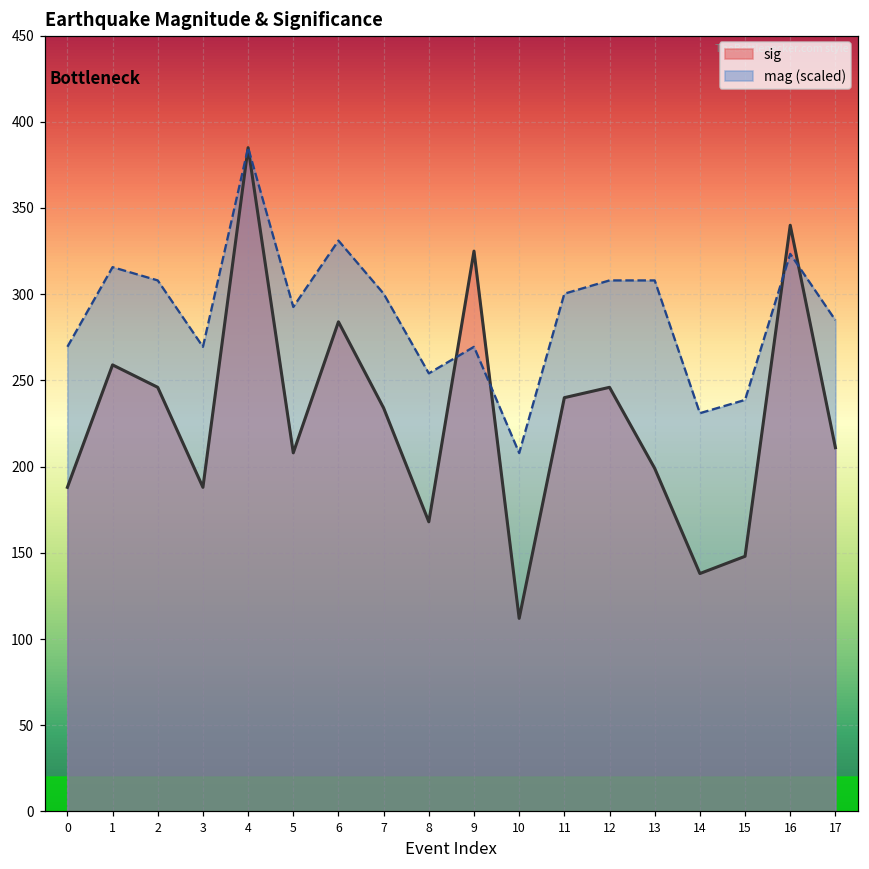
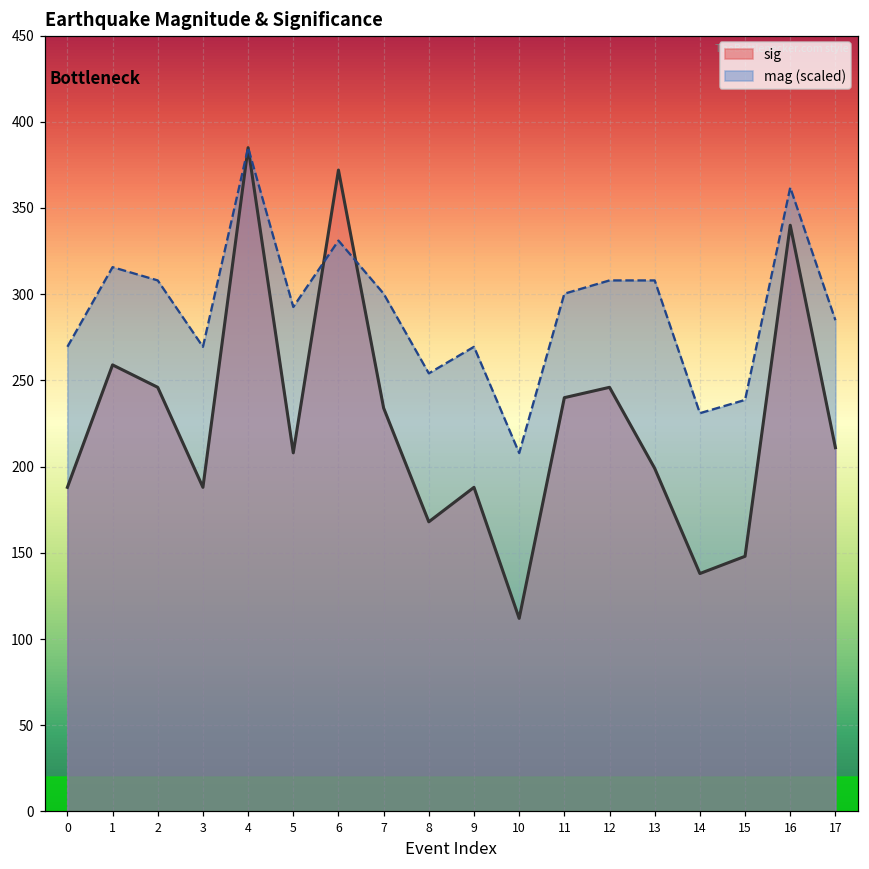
sig, 6: 284 -> 372
sig, 9: 325 -> 188
mag (scaled), 16: 323 -> 362
